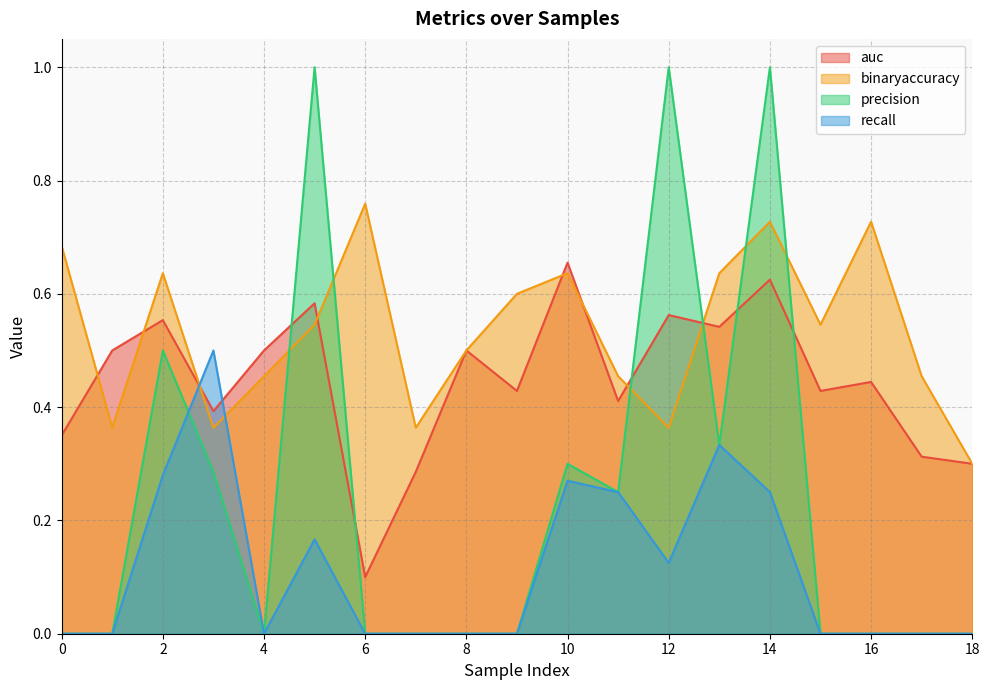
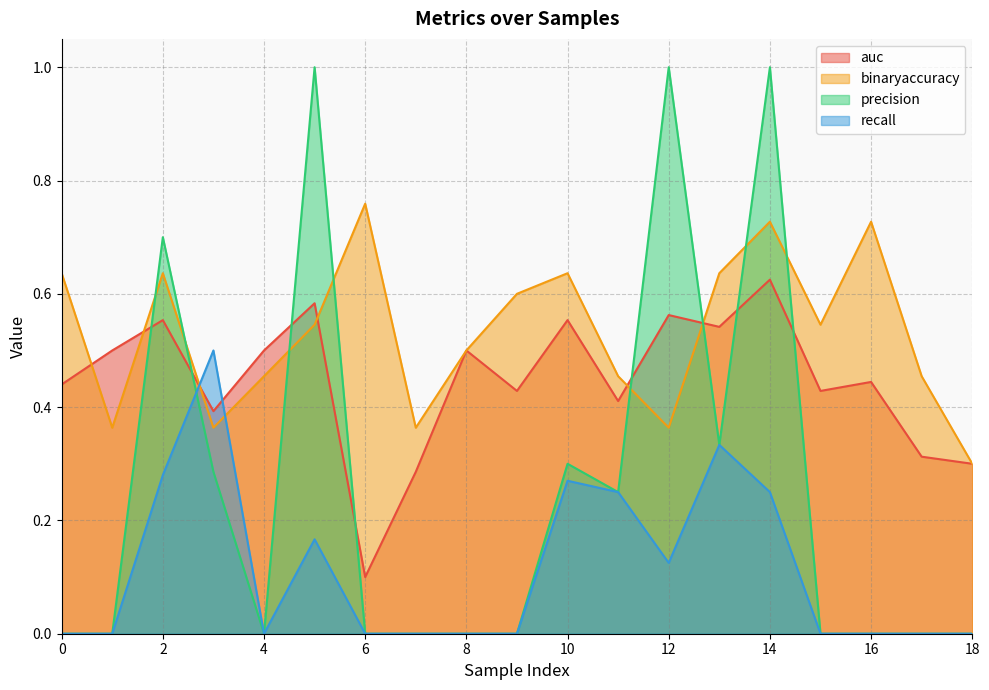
auc, 0: 0.35 -> 0.44
binaryaccuracy, 0: 0.68 -> 0.64
precision, 2: 0.5 -> 0.7
auc, 10: 0.66 -> 0.55
